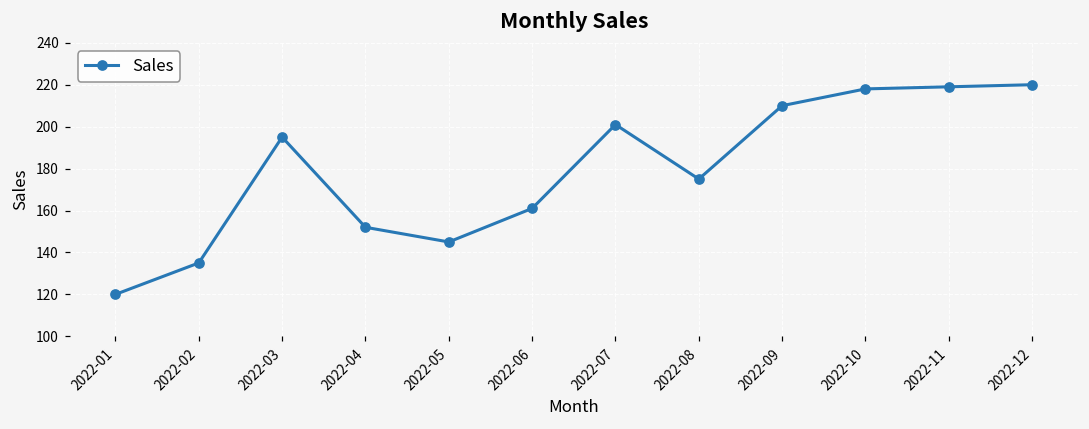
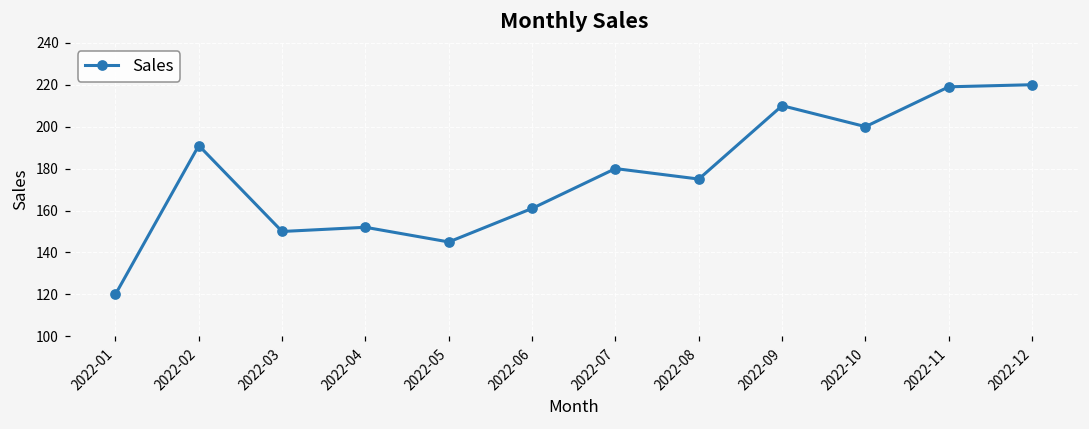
2022-02: 135 -> 191
2022-03: 195 -> 150
2022-07: 201 -> 180
2022-10: 218 -> 200
